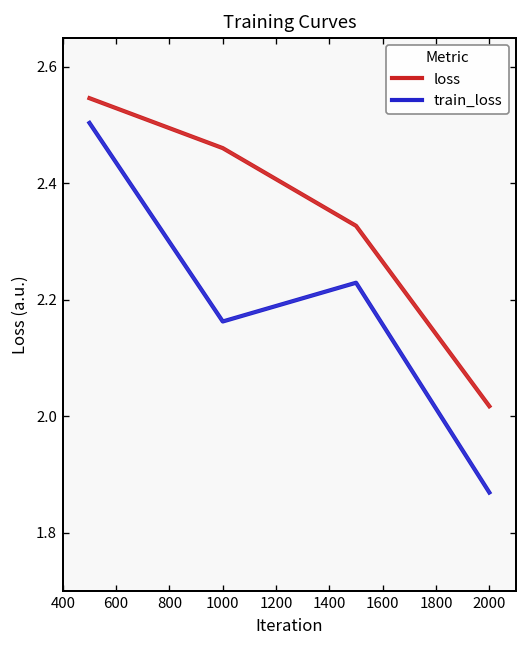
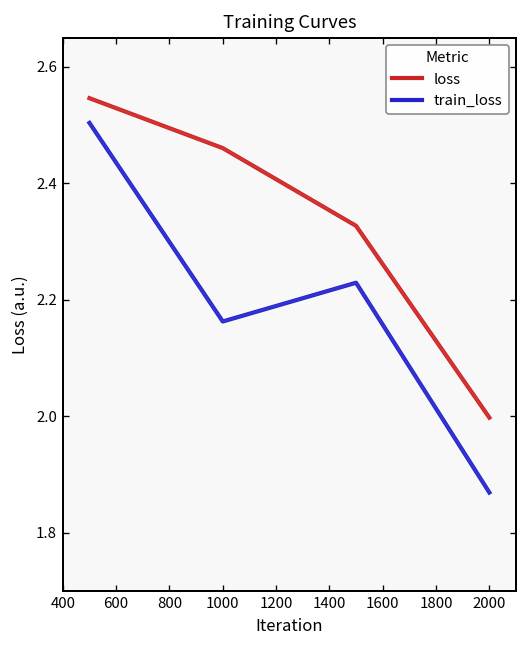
loss, 2000: 2.02 -> 2.00
